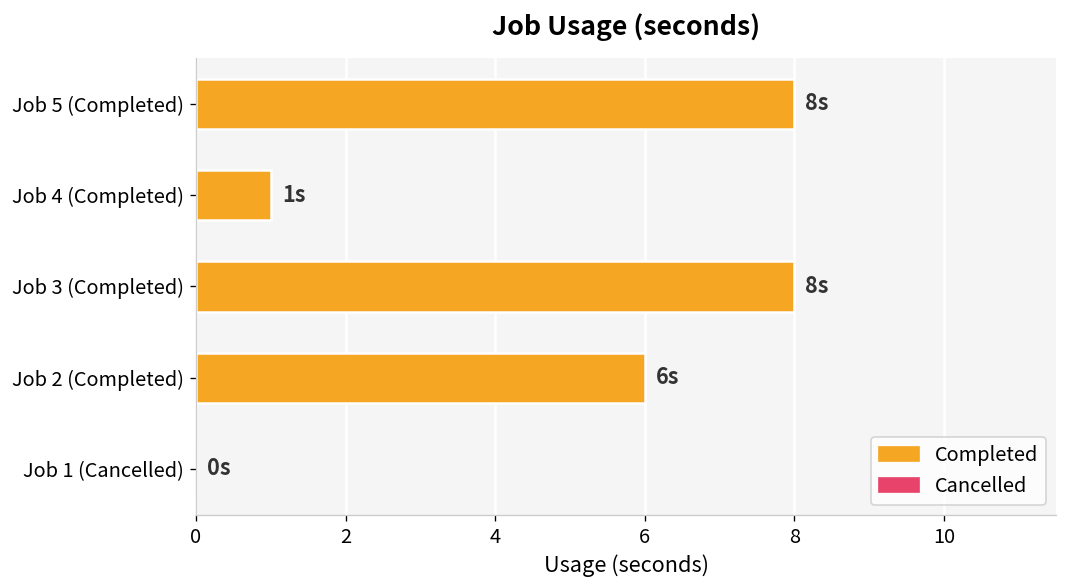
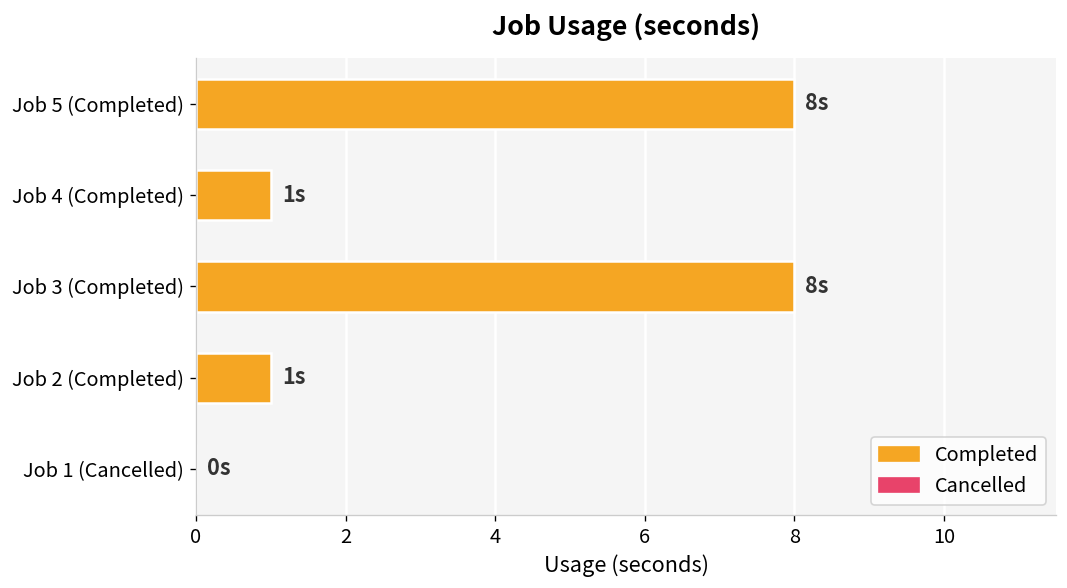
Job 2 (Completed): 6s -> 1s
